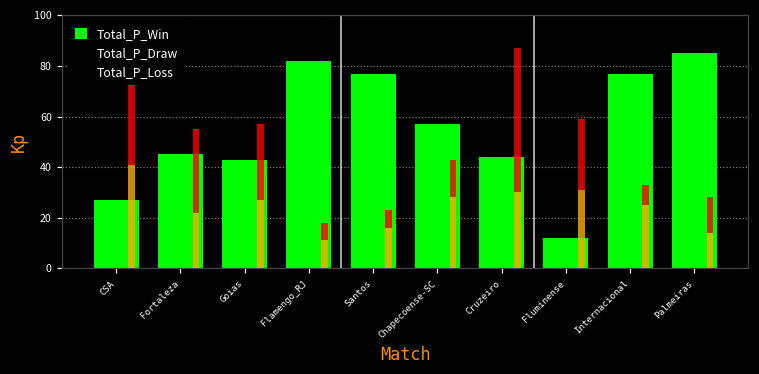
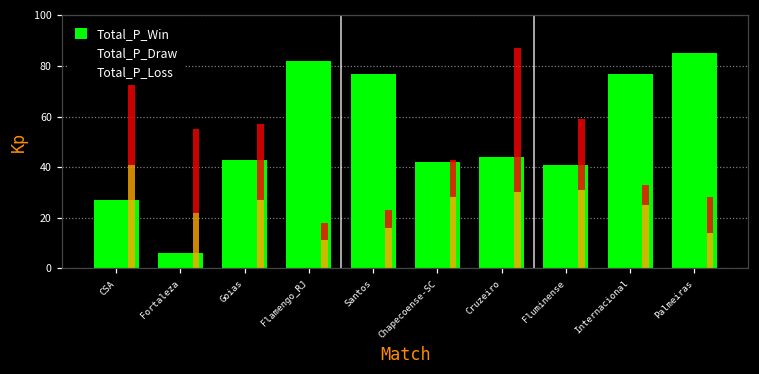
Total_P_Win, Fortaleza: 45 -> 6
Total_P_Win, Chapecoense-SC: 57 -> 42
Total_P_Win, Fluminense: 12 -> 41
